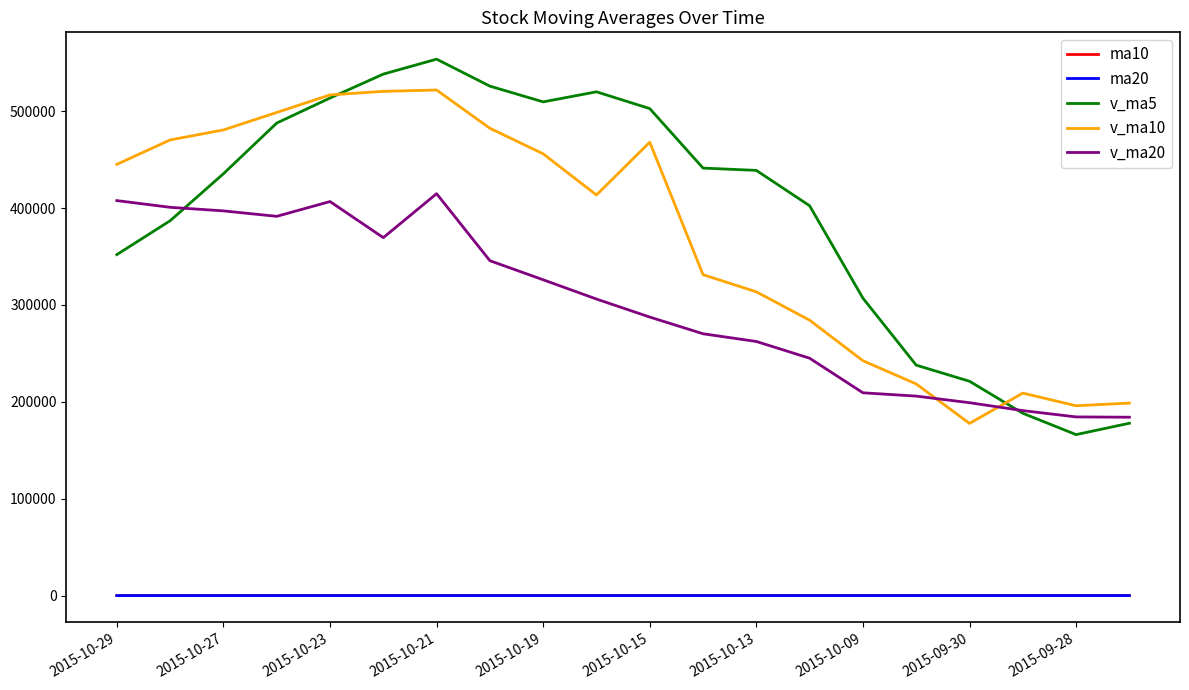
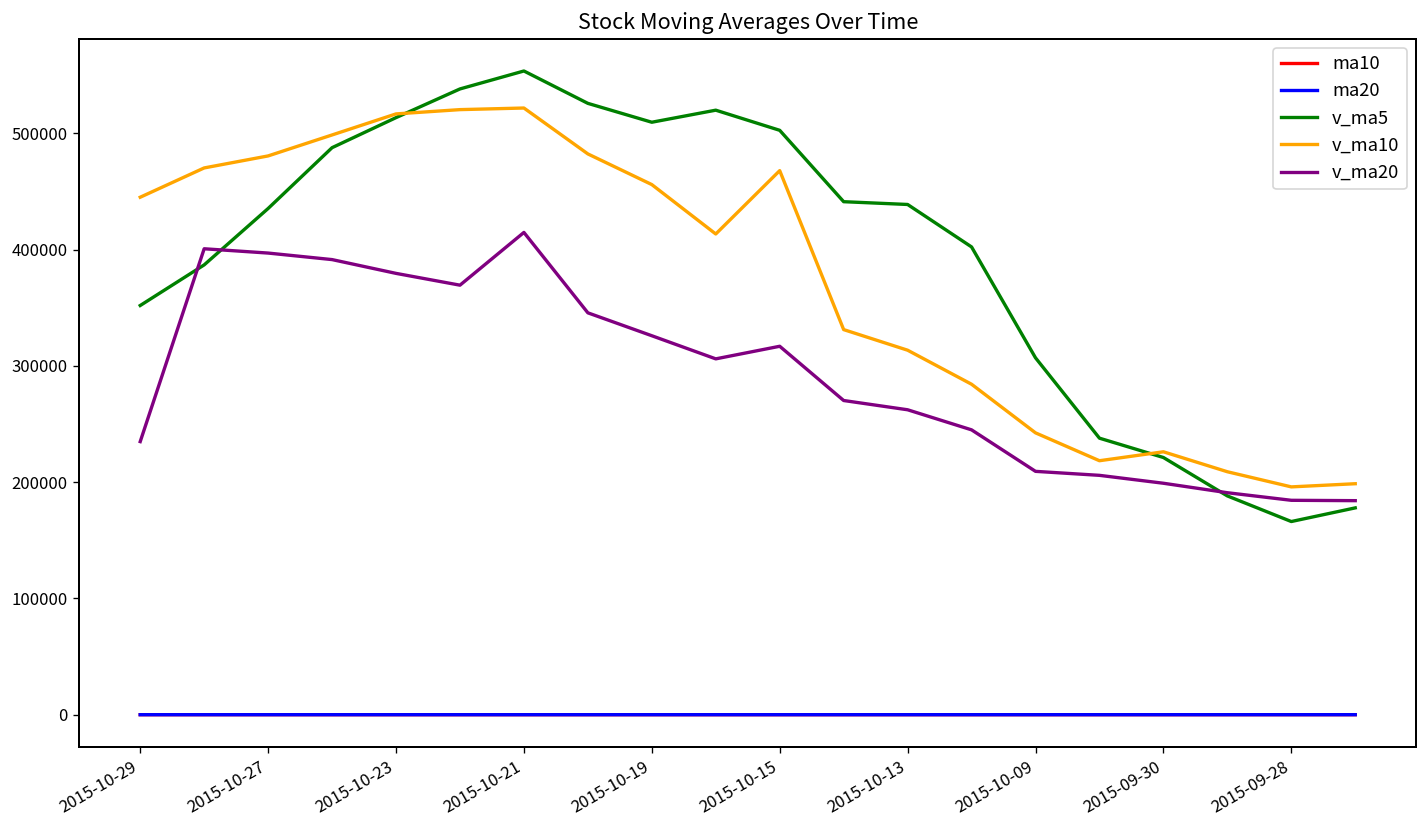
v_ma20, 2015-10-29: 410000 -> 230000
v_ma20, 2015-10-23: 410000 -> 380000
v_ma20, 2015-10-15: 290000 -> 320000
v_ma10, 2015-09-30: 180000 -> 230000
